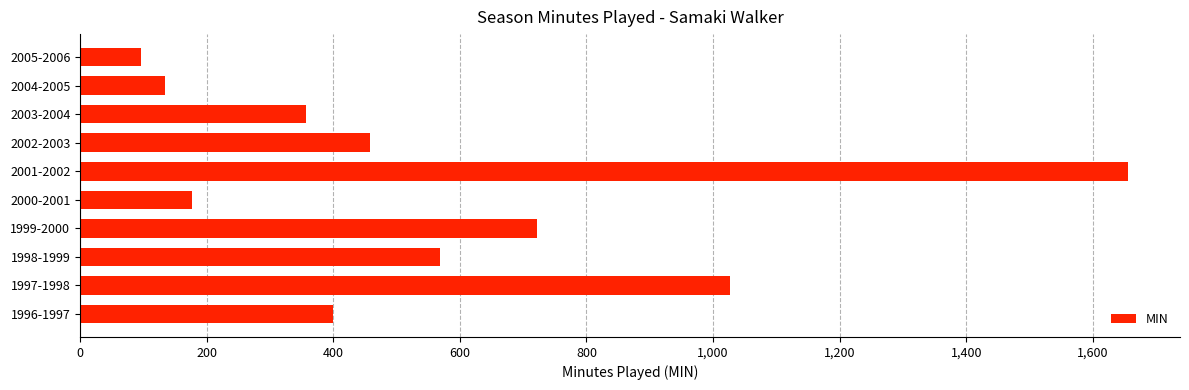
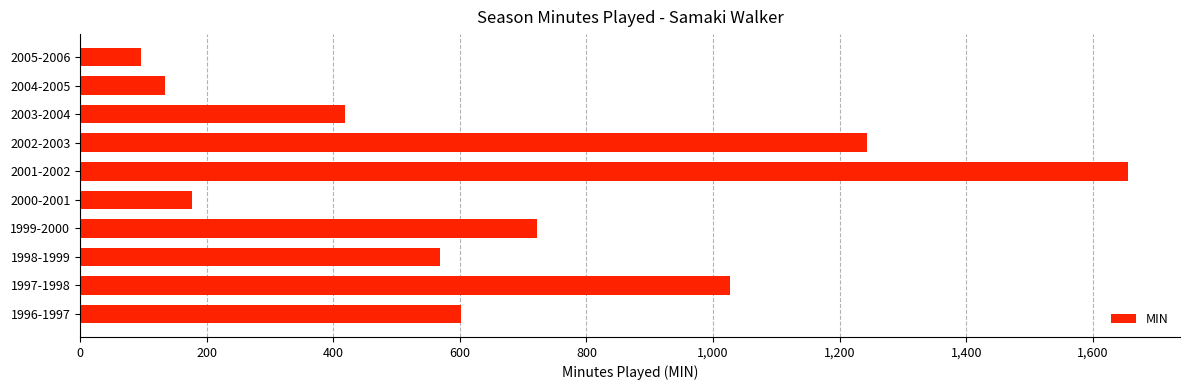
2003-2004: 360 -> 420
2002-2003: 460 -> 1,240
1996-1997: 400 -> 600
